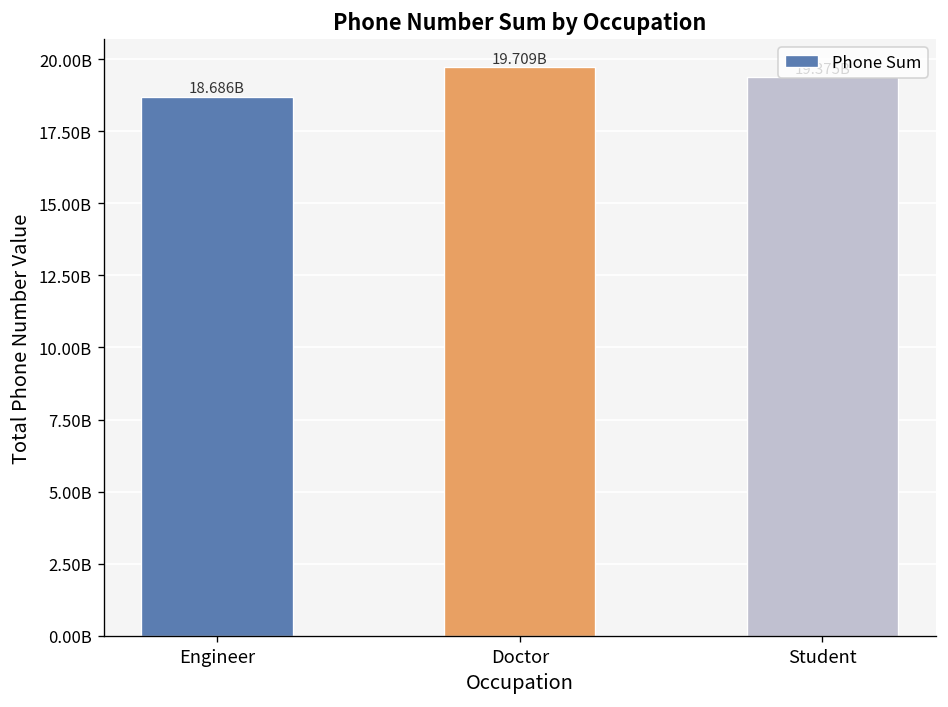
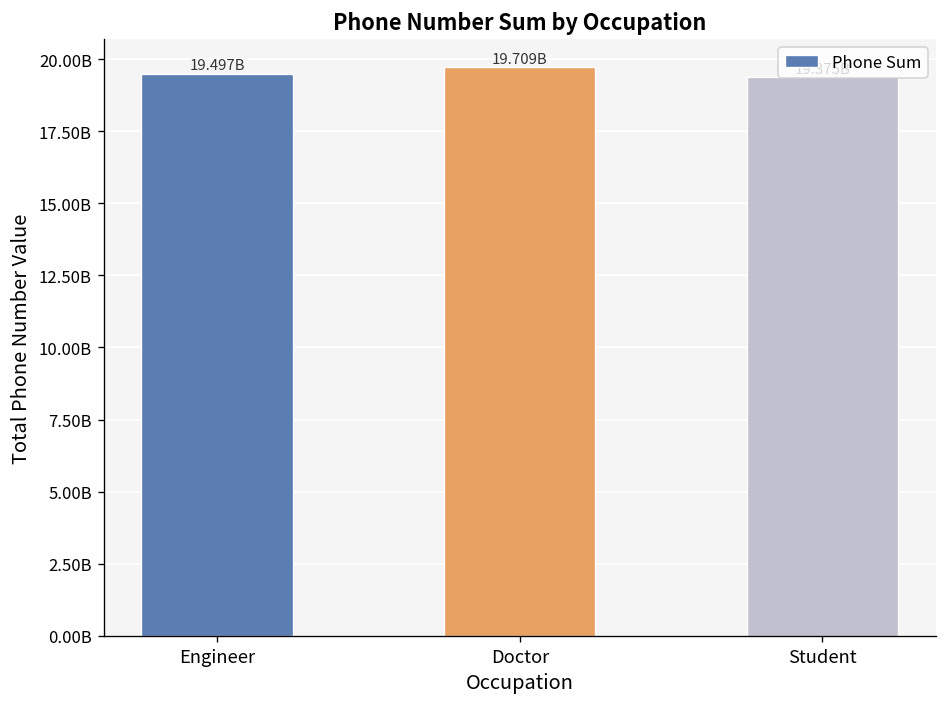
Engineer: 18.686B -> 19.497B
